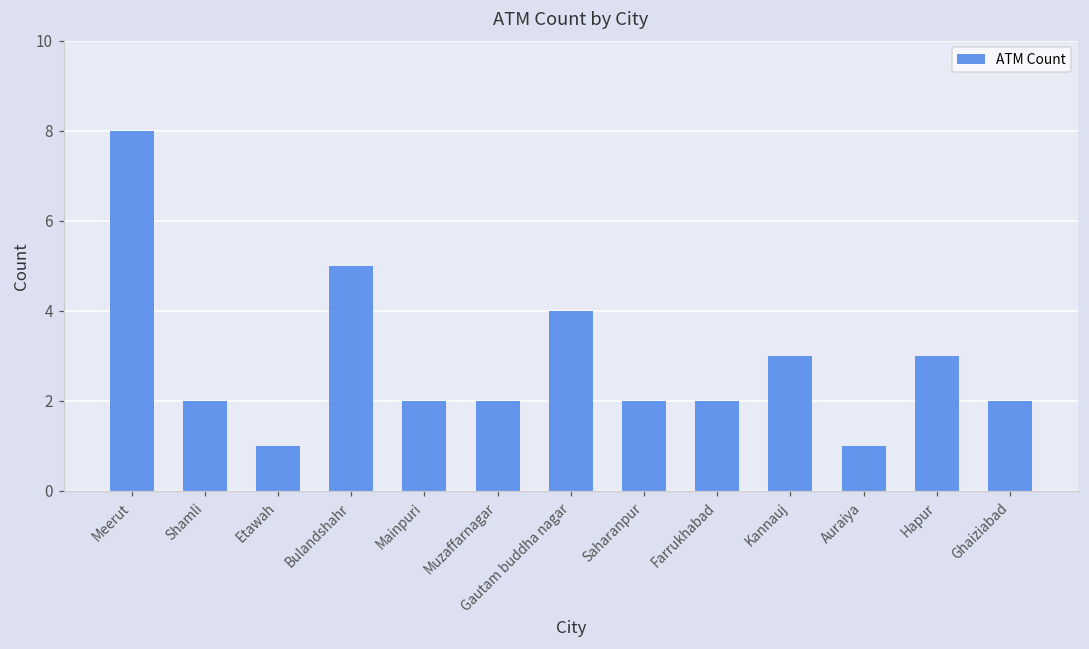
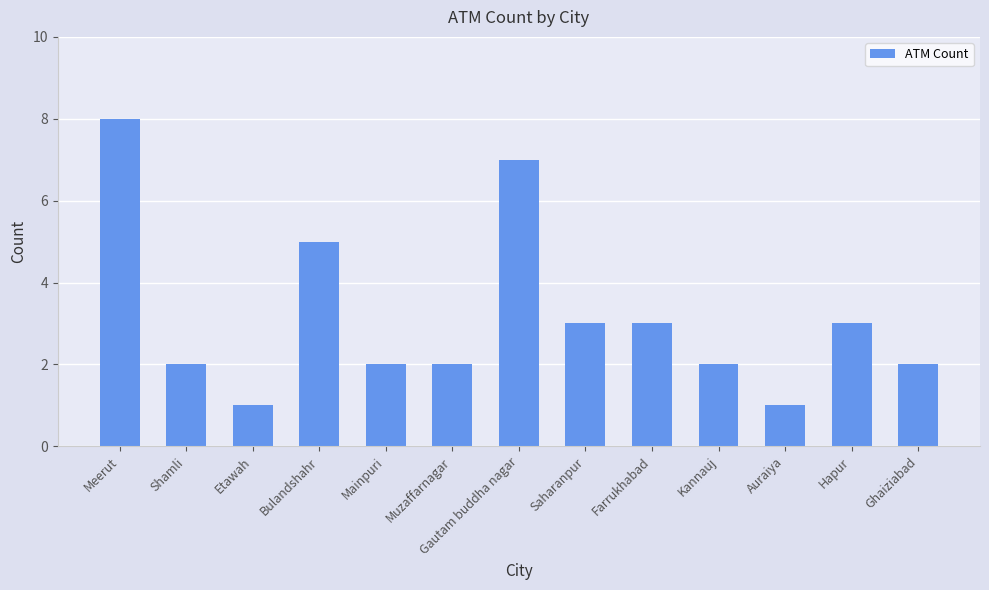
Gautam buddha nagar: 4 -> 7
Saharanpur: 2 -> 3
Farrukhabad: 2 -> 3
Kannauj: 3 -> 2
